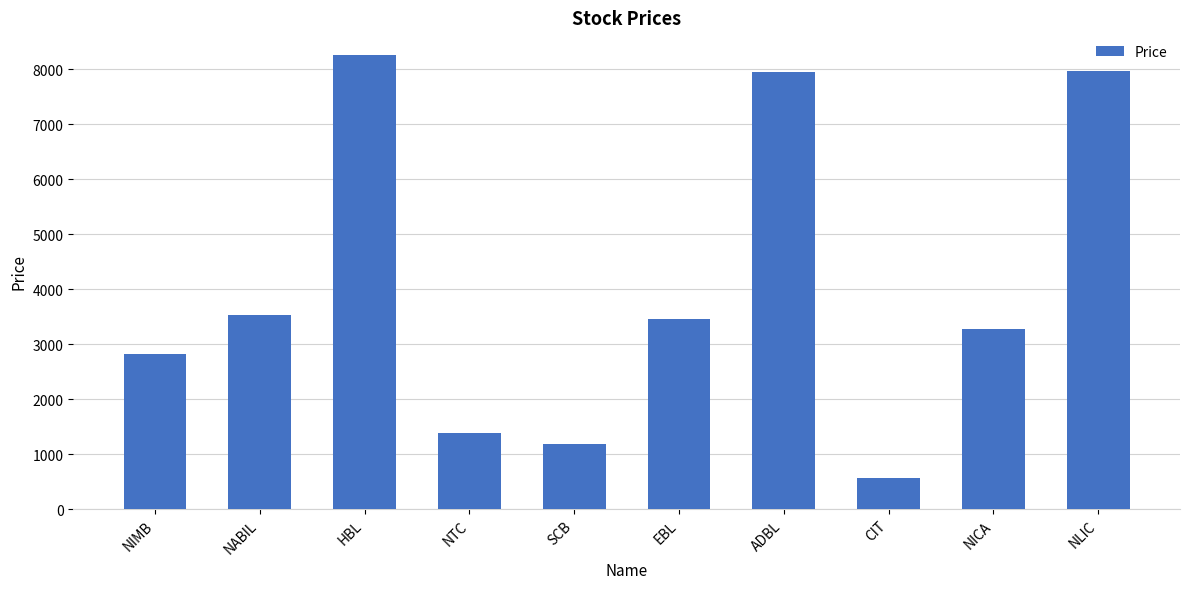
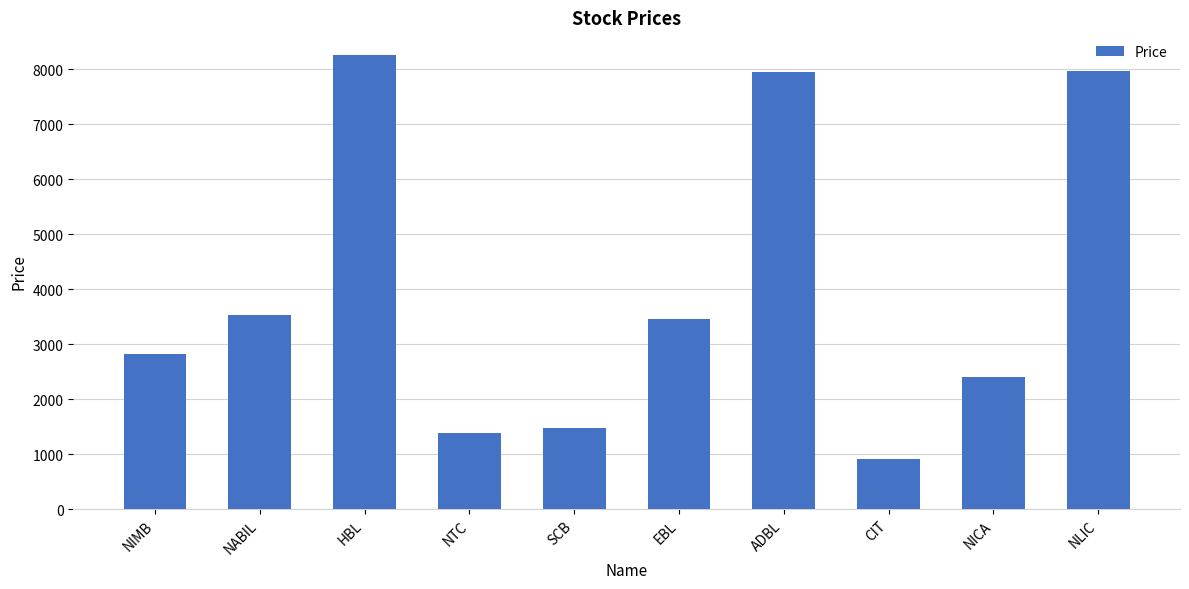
SCB: 1200 -> 1500
CIT: 600 -> 900
NICA: 3300 -> 2400
